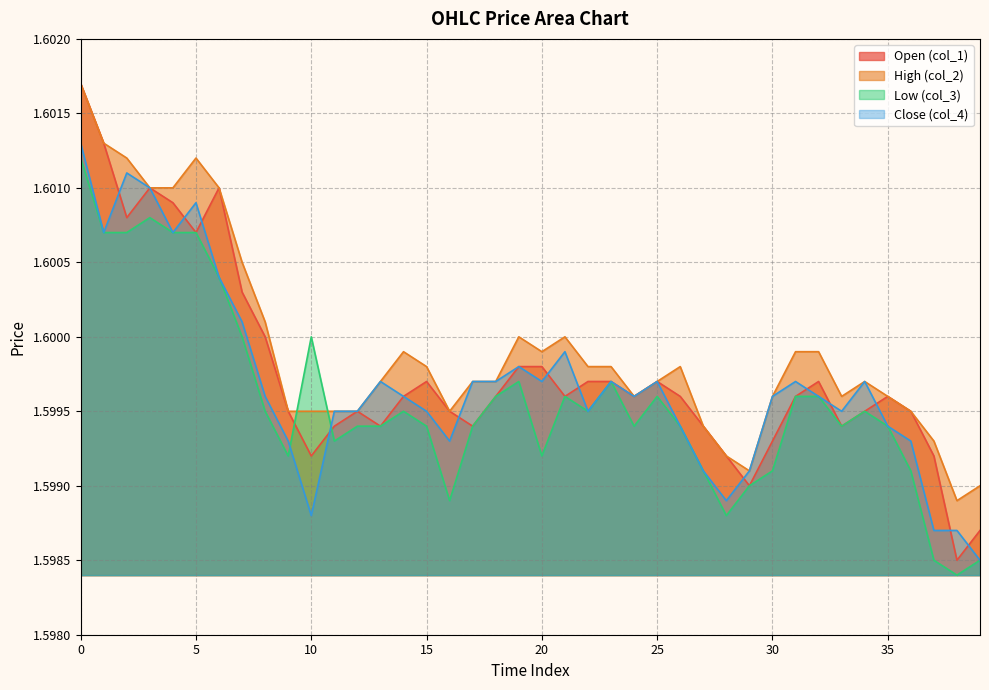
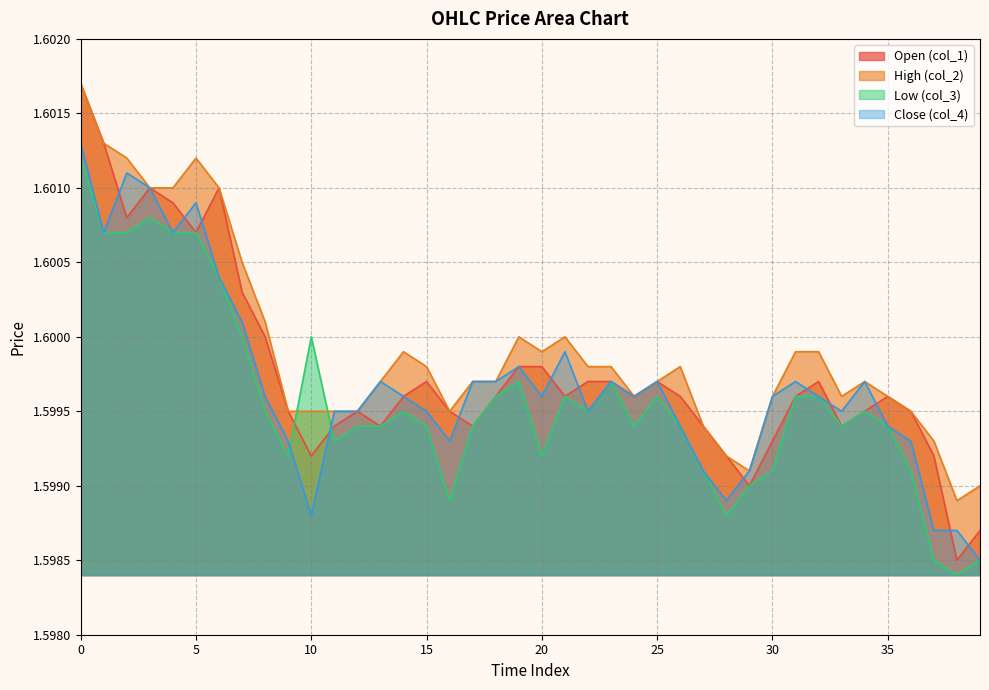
Close (col_4), 20: 1.5997 -> 1.5996
